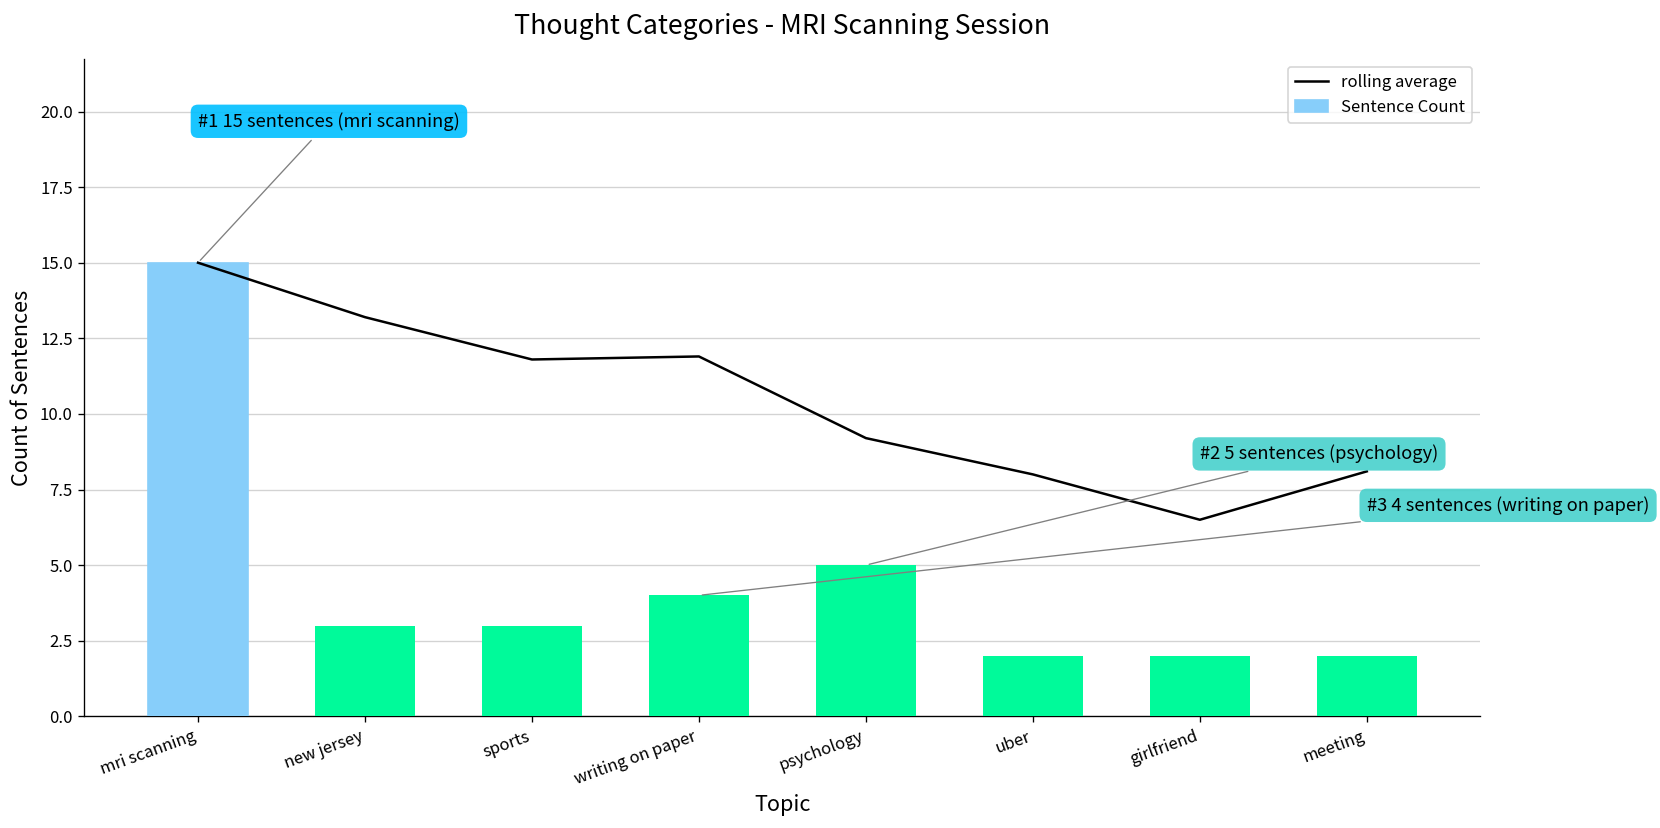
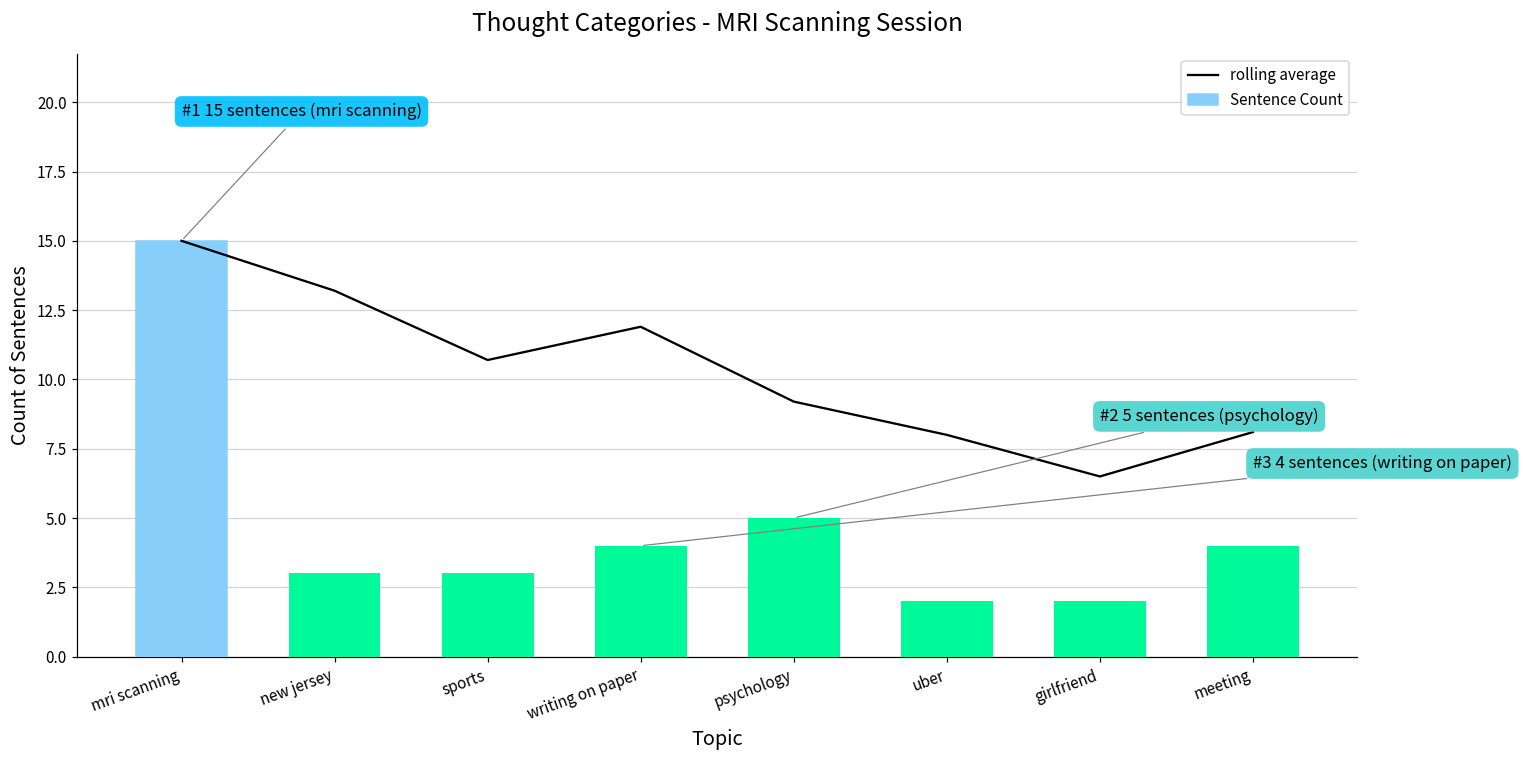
rolling average, sports: 11.8 -> 10.7
Sentence Count, meeting: 2 -> 4
